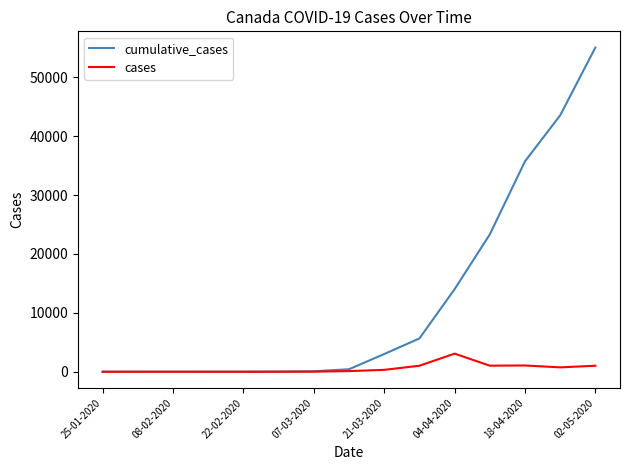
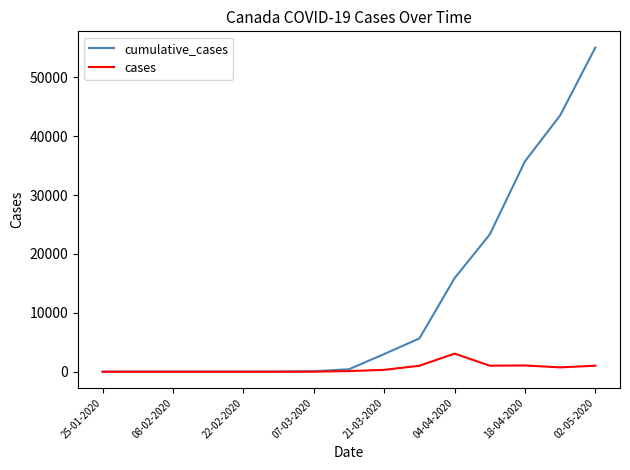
cumulative_cases, 04-04-2020: 14000 -> 16000
